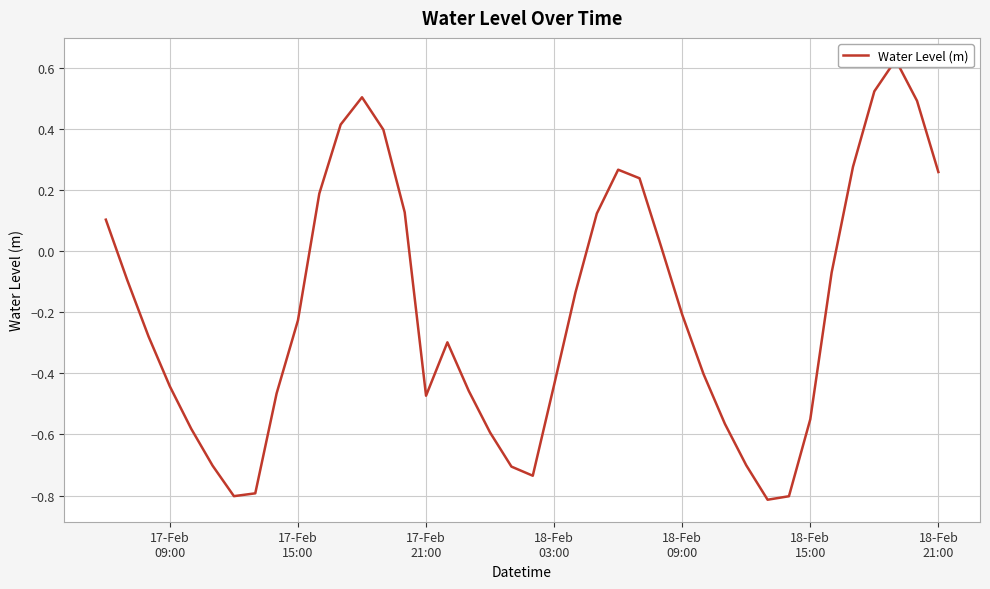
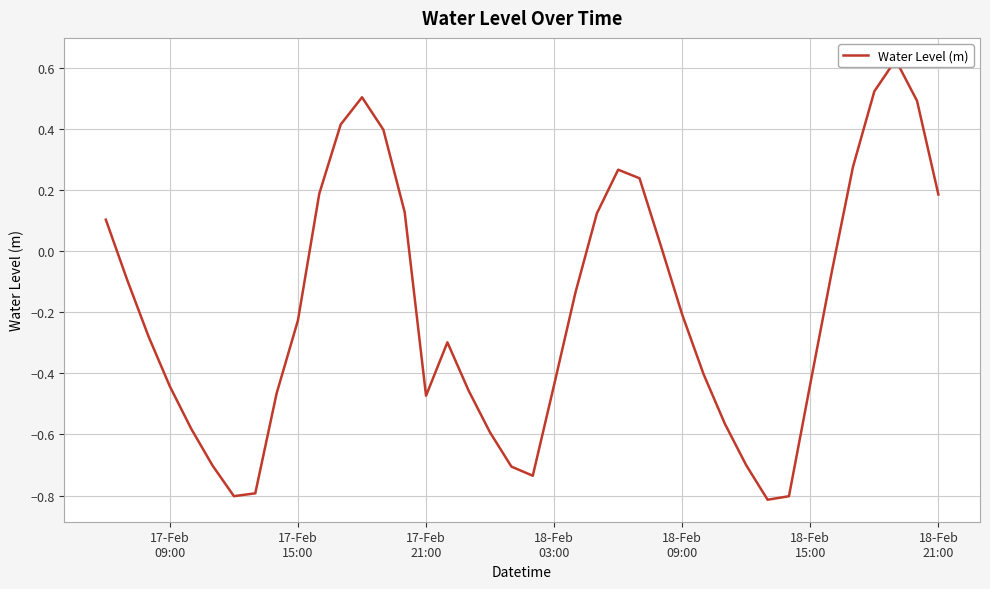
18-Feb 15:00: -0.55 -> -0.43
18-Feb 21:00: 0.26 -> 0.19
